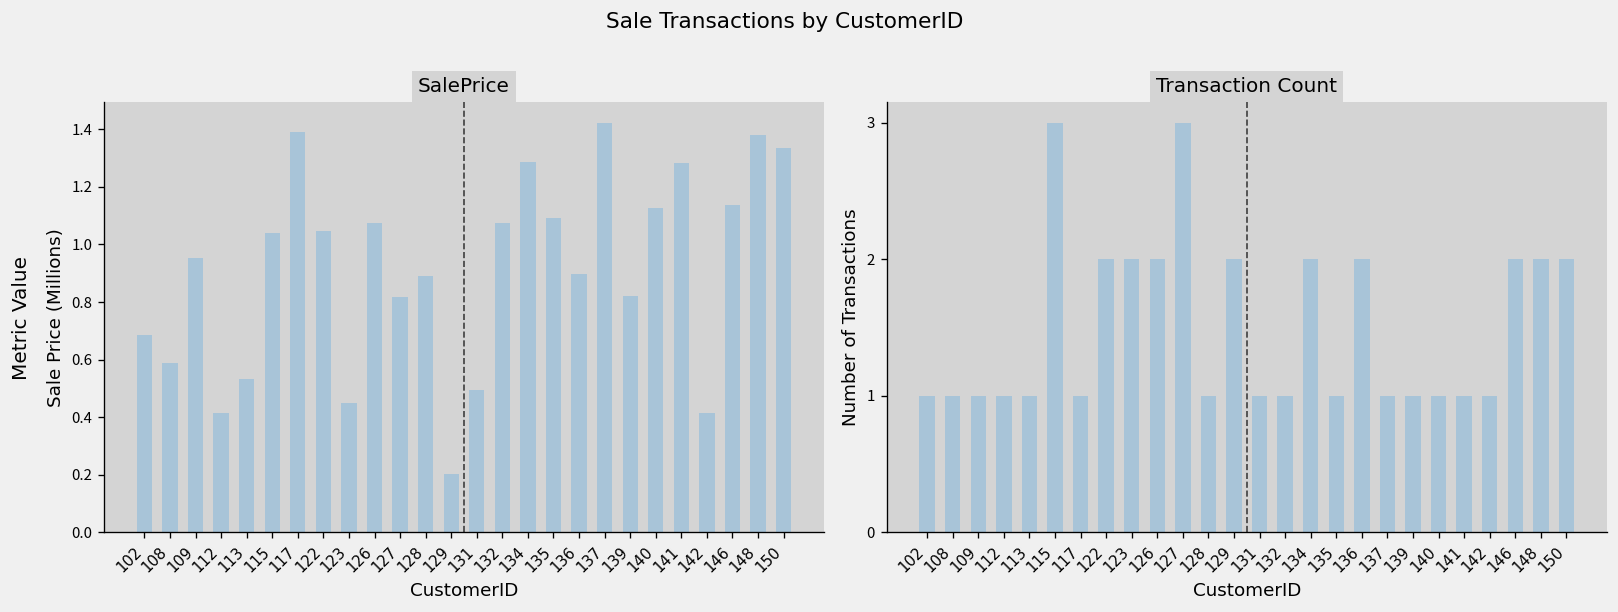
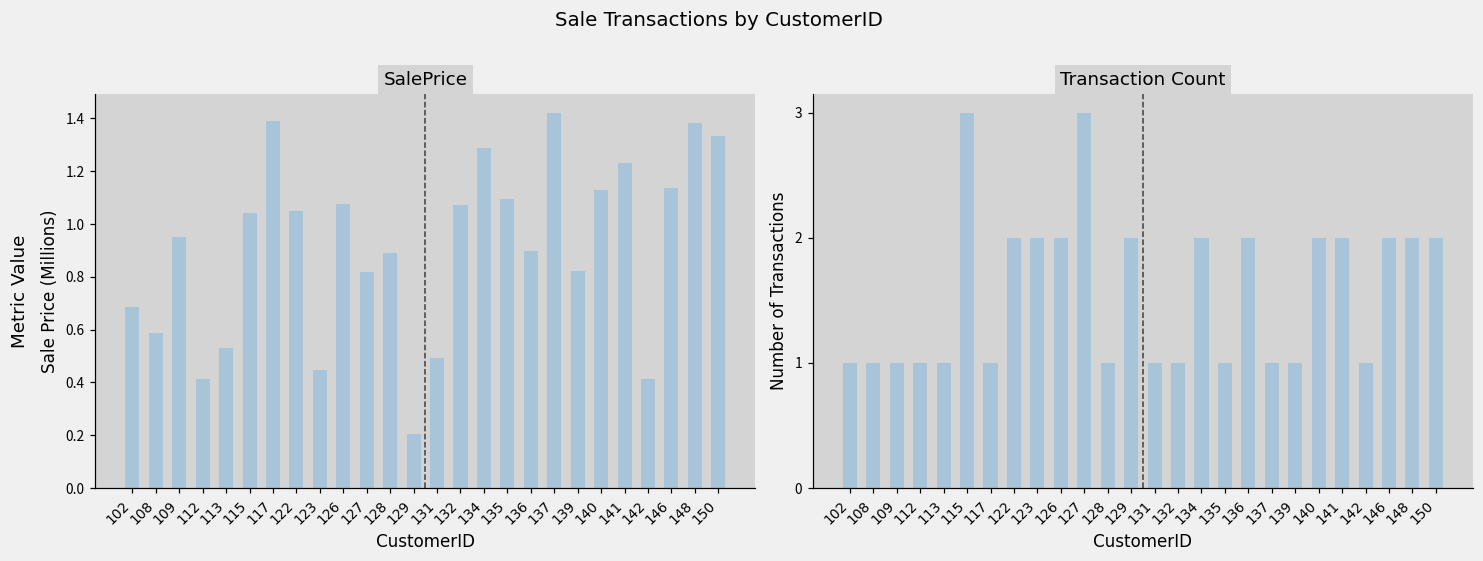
SalePrice, 141: 1.28 -> 1.23
Transaction Count, 140: 1 -> 2
Transaction Count, 141: 1 -> 2
